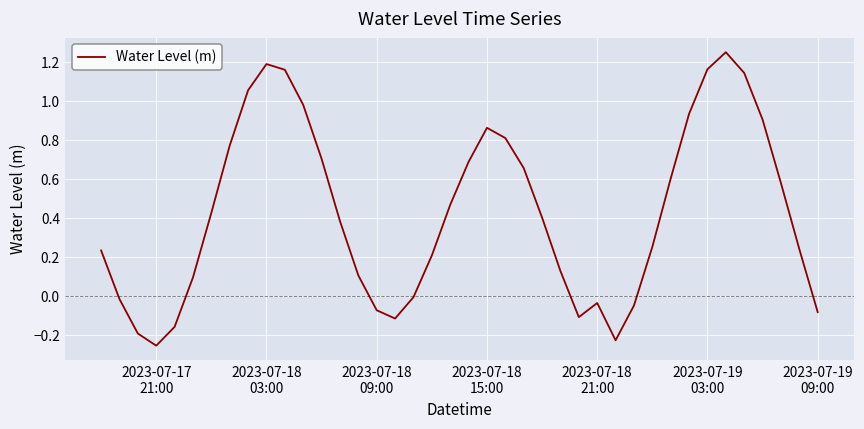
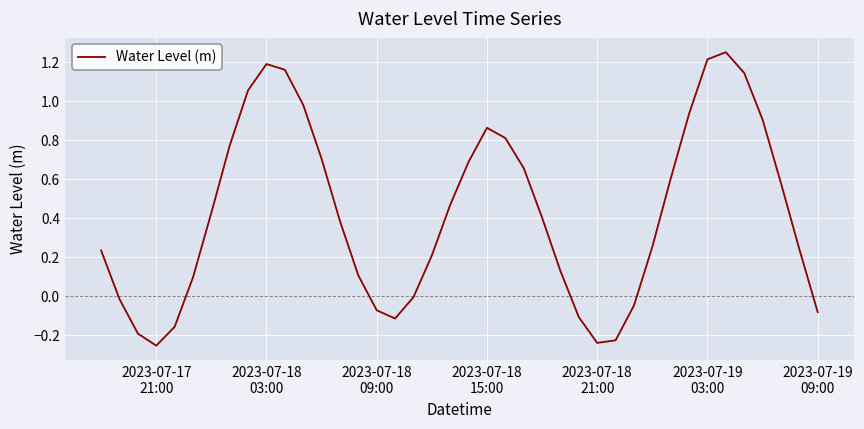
2023-07-18 21:00: -0.03 -> -0.24
2023-07-19 03:00: 1.16 -> 1.21
